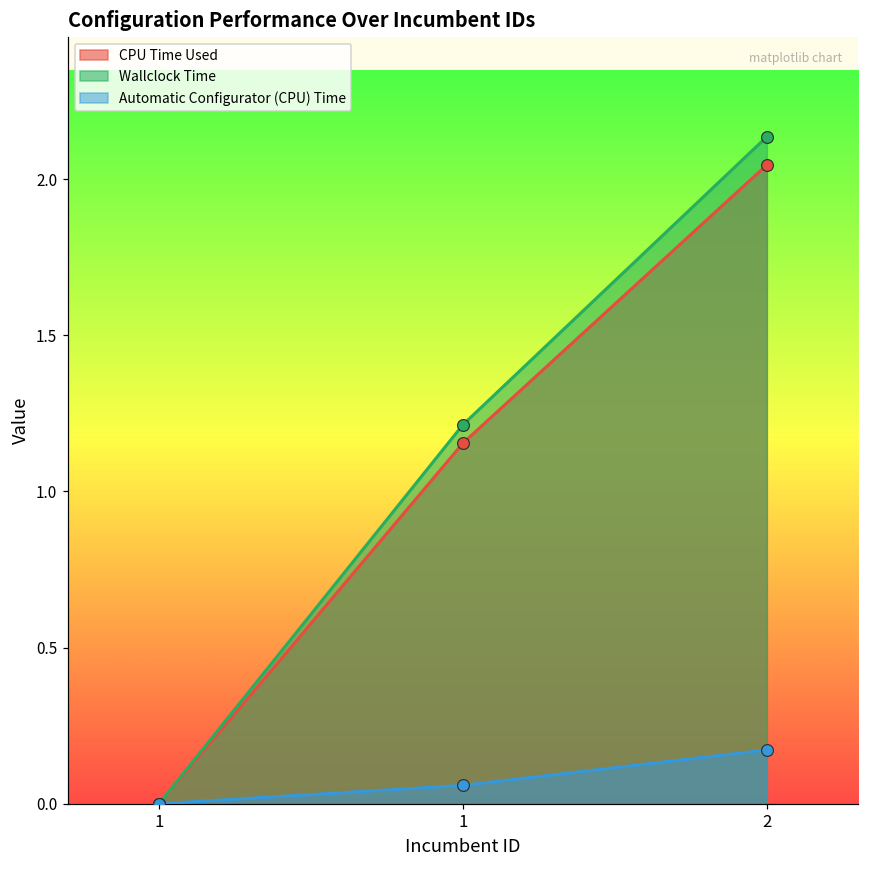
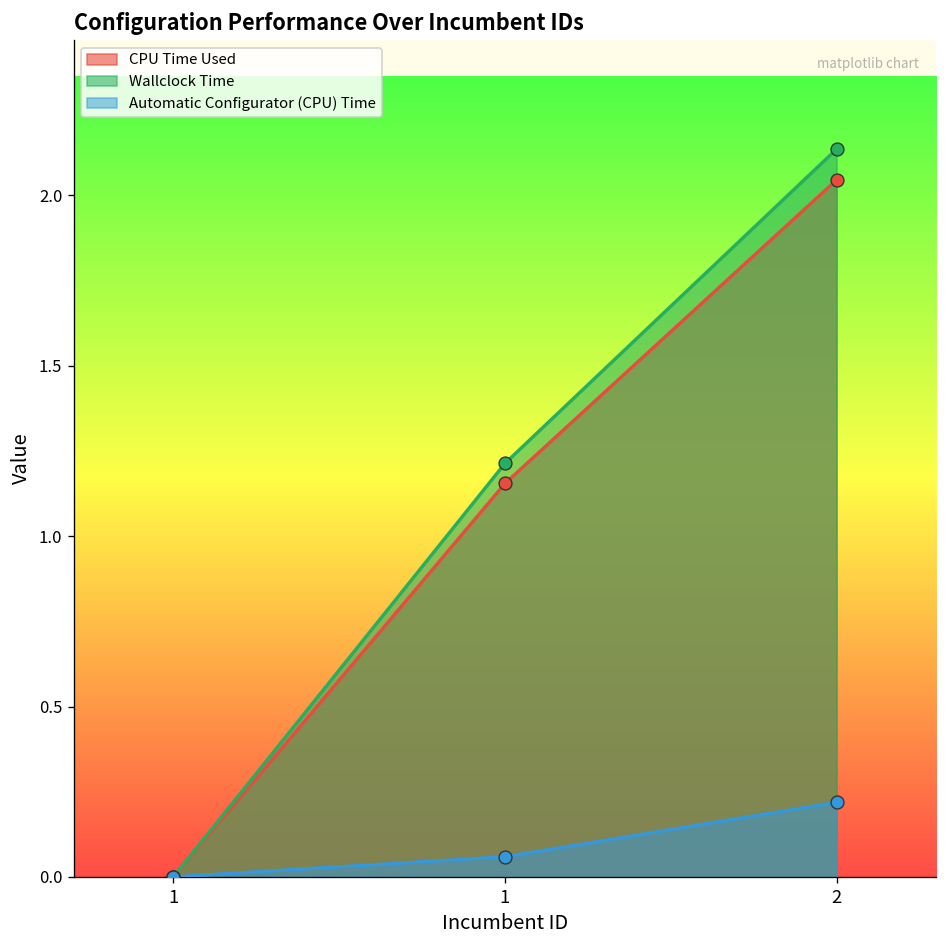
Automatic Configurator (CPU) Time, 2: 0.17 -> 0.22
